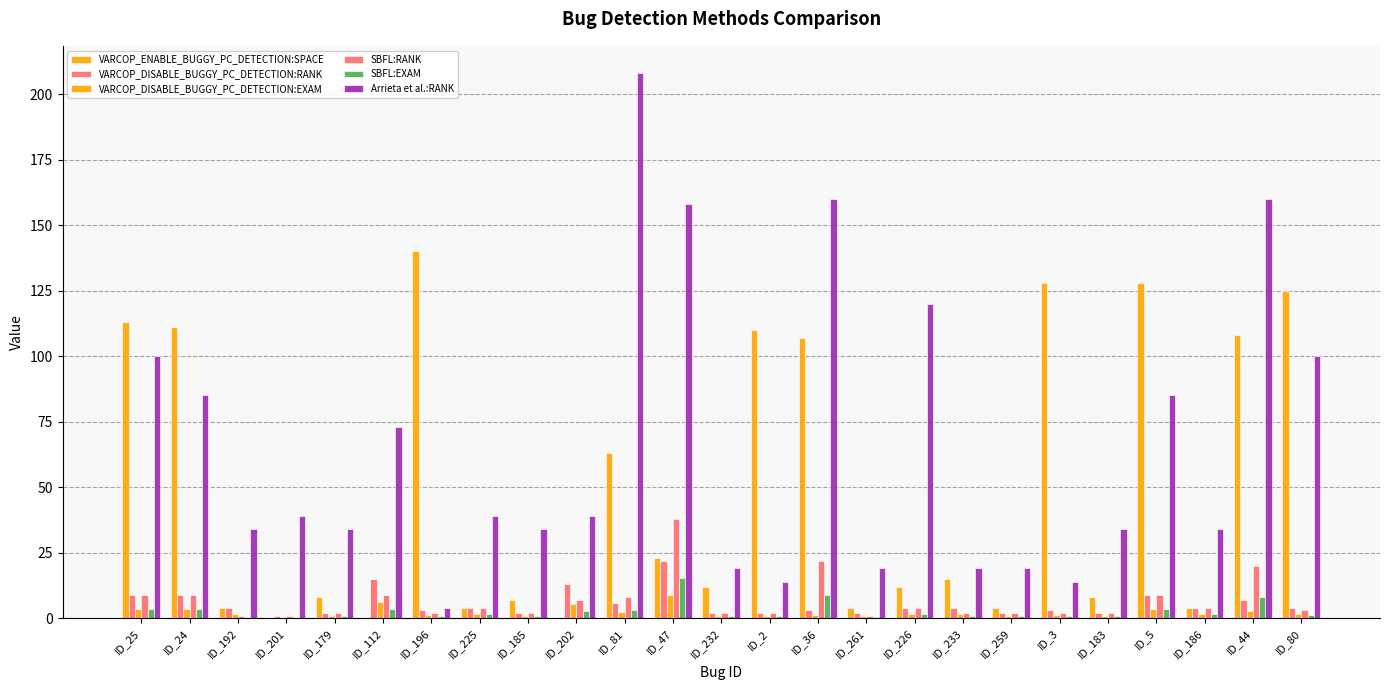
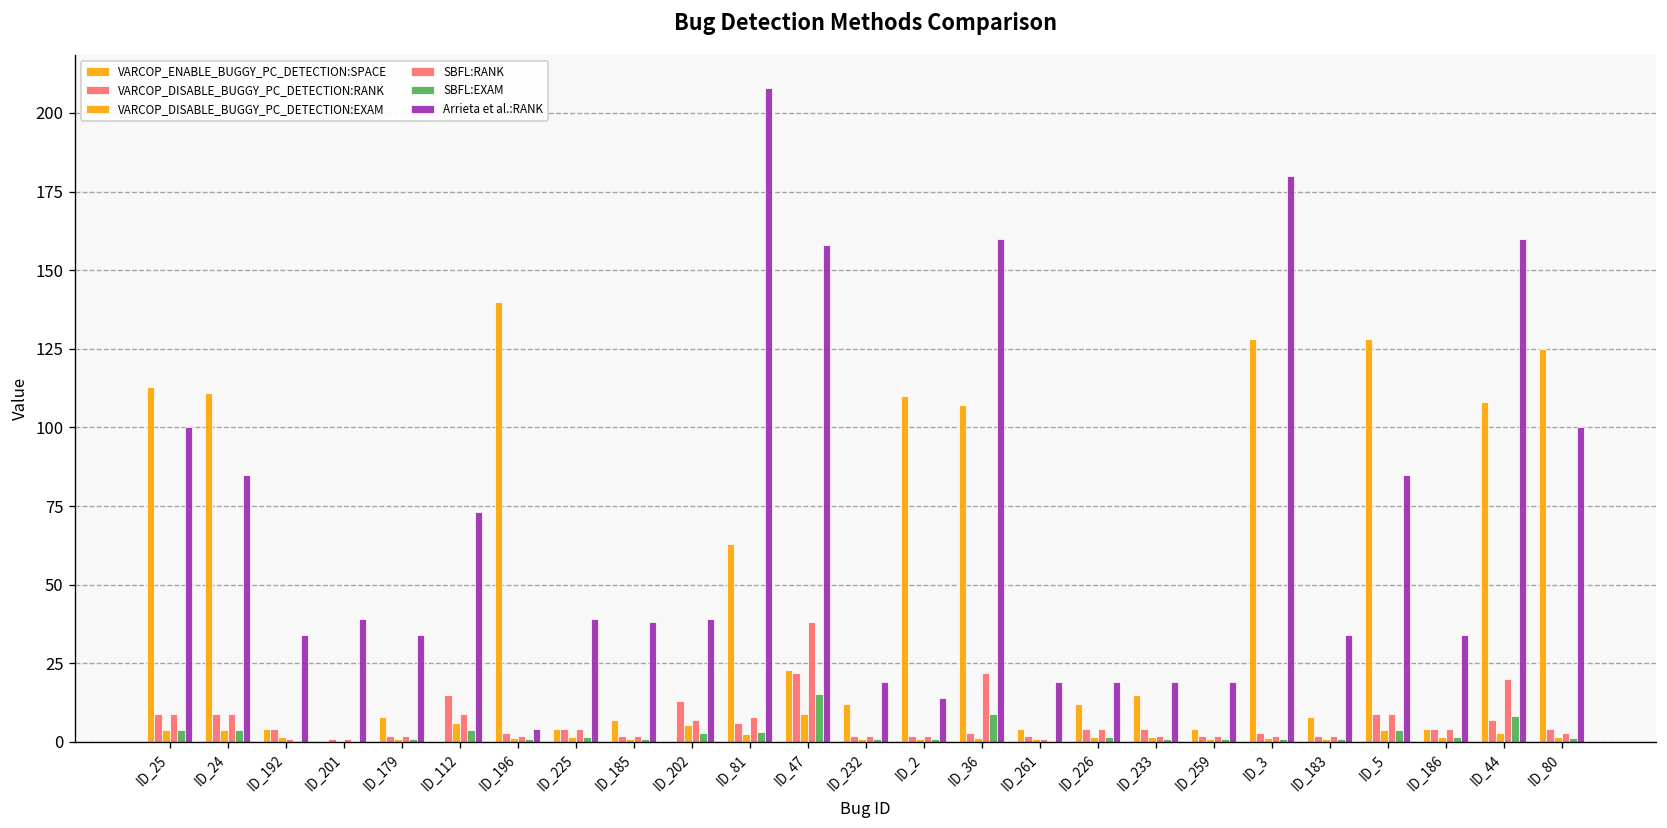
Arrieta et al.:RANK, ID_185: 34 -> 38
Arrieta et al.:RANK, ID_226: 120 -> 19
Arrieta et al.:RANK, ID_3: 14 -> 180
